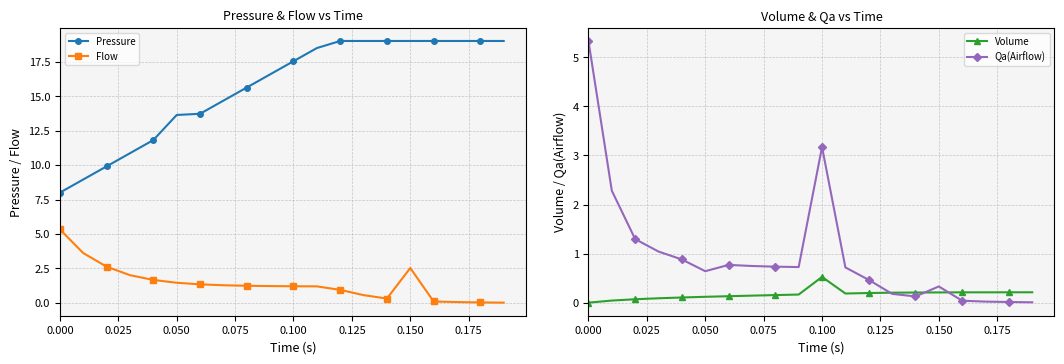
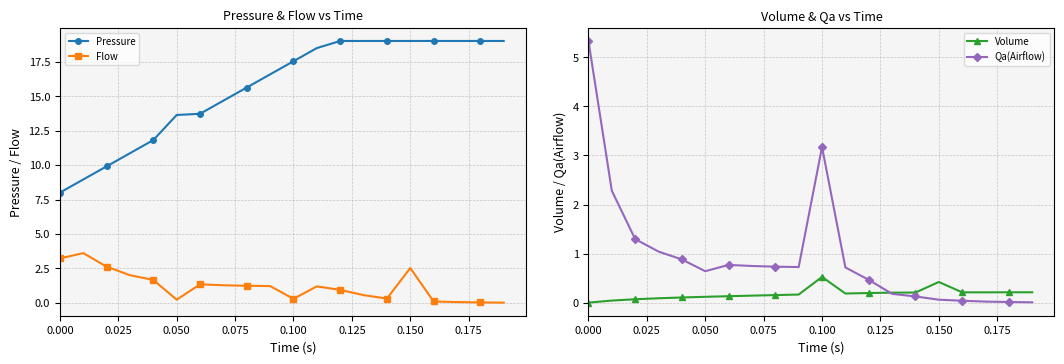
Pressure & Flow vs Time, Flow, 0.000: 5.3 -> 3.2
Pressure & Flow vs Time, Flow, 0.050: 1.5 -> 0.2
Pressure & Flow vs Time, Flow, 0.100: 1.2 -> 0.3
Volume & Qa vs Time, Volume, 0.150: 0.2 -> 0.4
Volume & Qa vs Time, Qa(Airflow), 0.150: 0.3 -> 0.1
